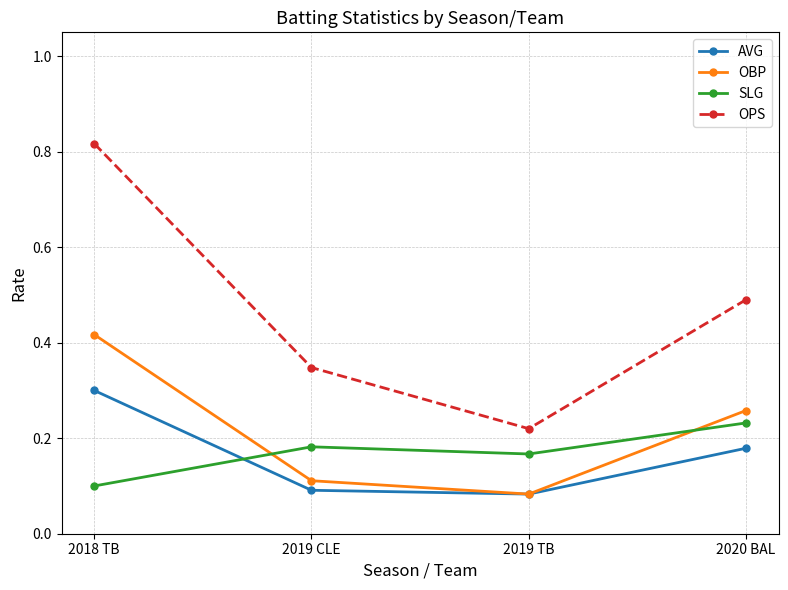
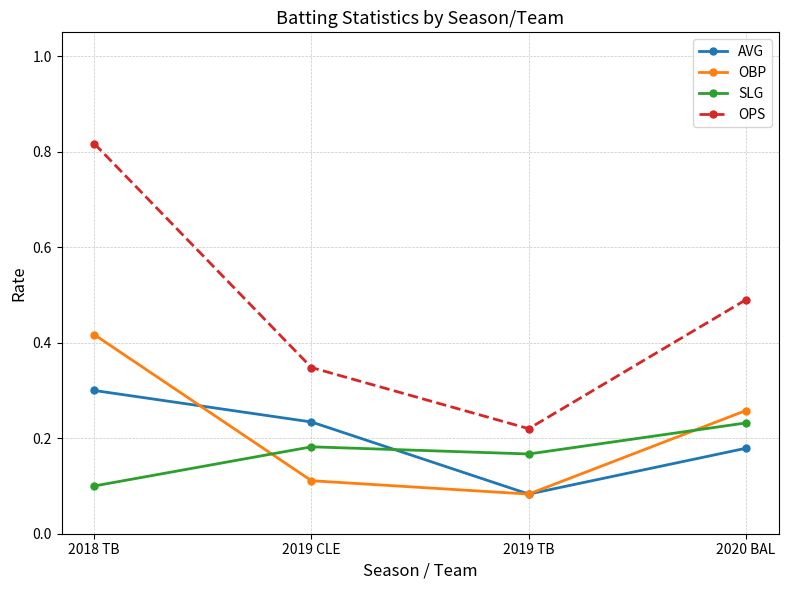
AVG, 2019 CLE: 0.09 -> 0.23
